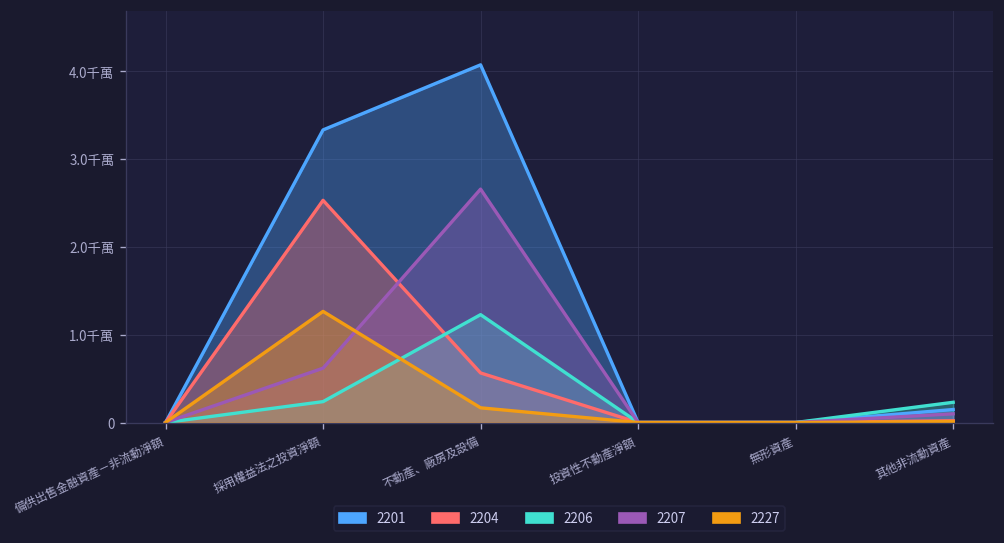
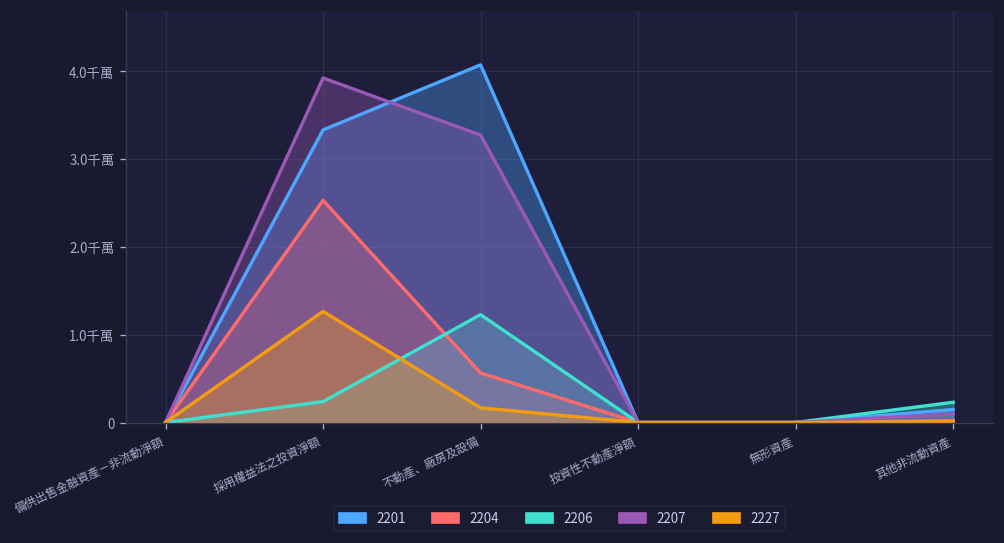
2207, 採用權益法之投資淨額: 0.6千萬 -> 3.9千萬
2207, 不動產、廠房及設備: 2.7千萬 -> 3.3千萬
